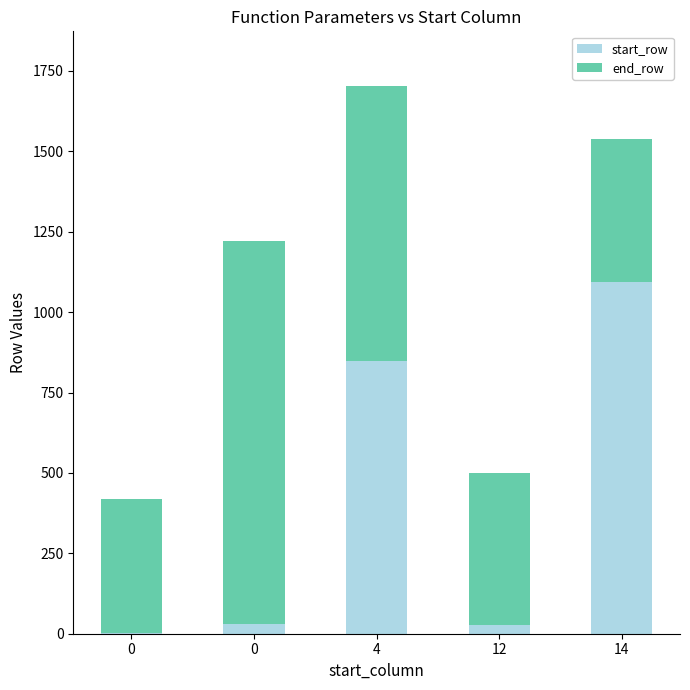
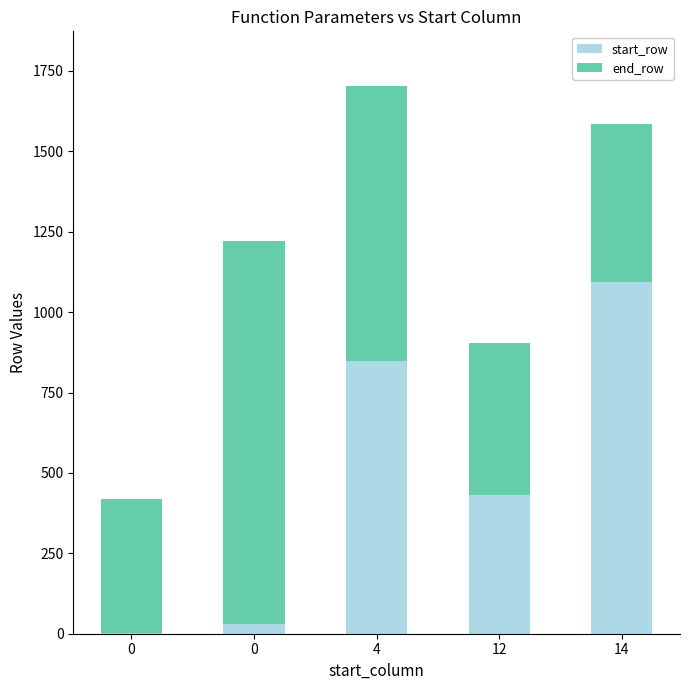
start_row, 12: 30 -> 430
end_row, 14: 450 -> 490
